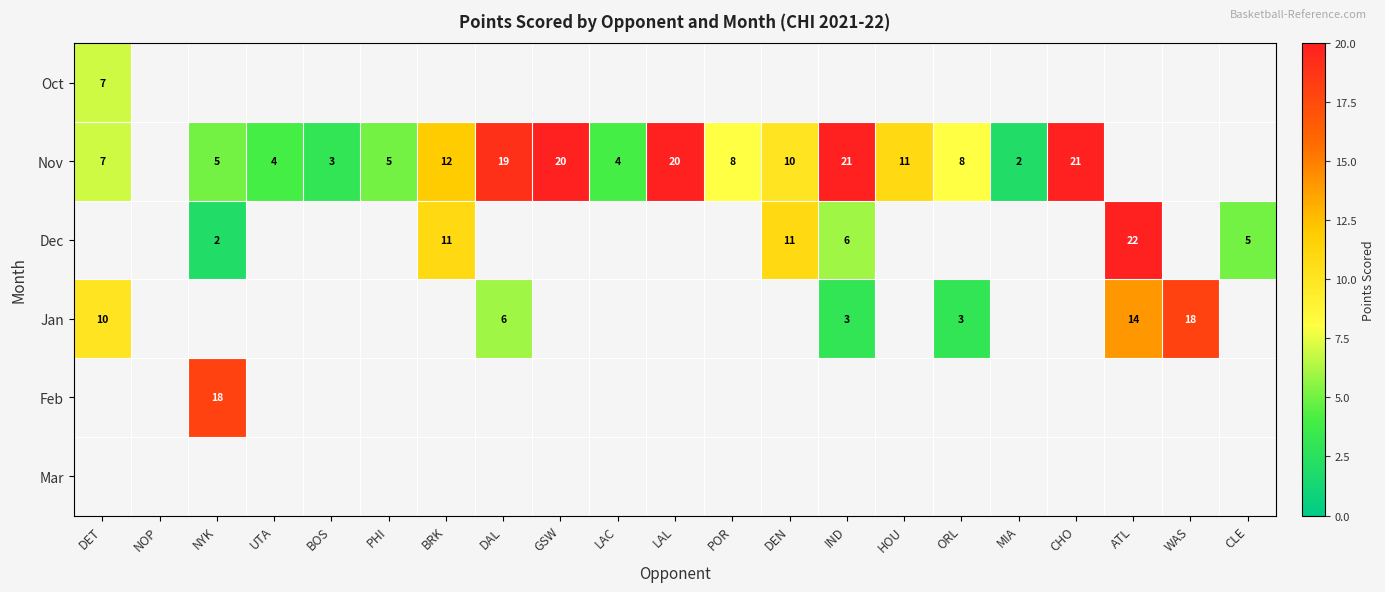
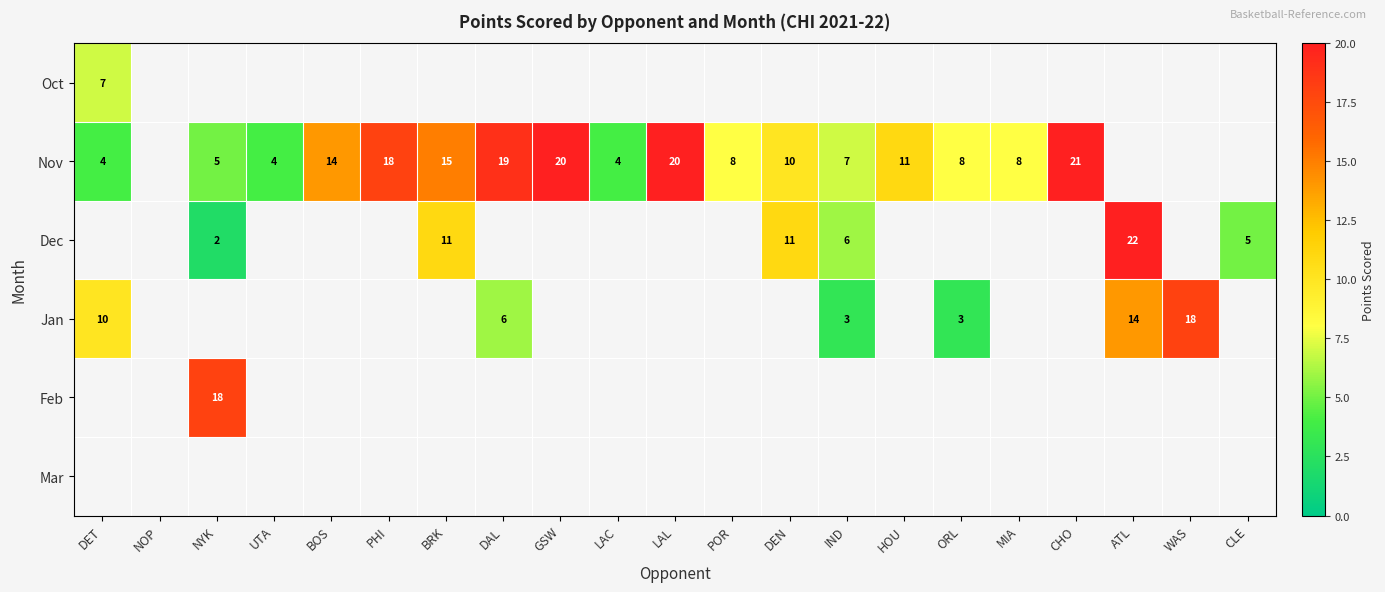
Nov, DET: 7 -> 4
Nov, BOS: 3 -> 14
Nov, PHI: 5 -> 18
Nov, BRK: 12 -> 15
Nov, IND: 21 -> 7
Nov, MIA: 2 -> 8
